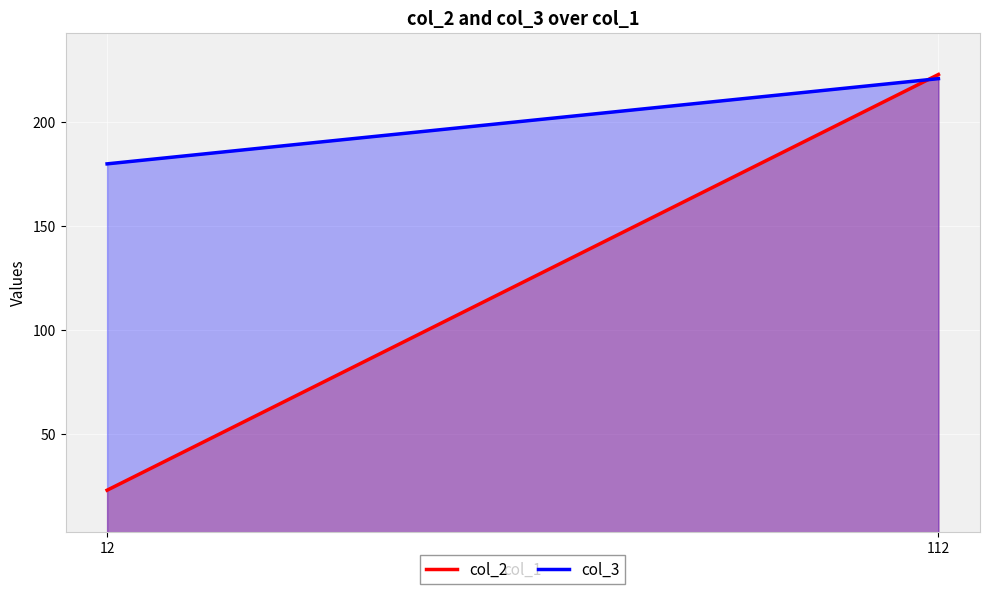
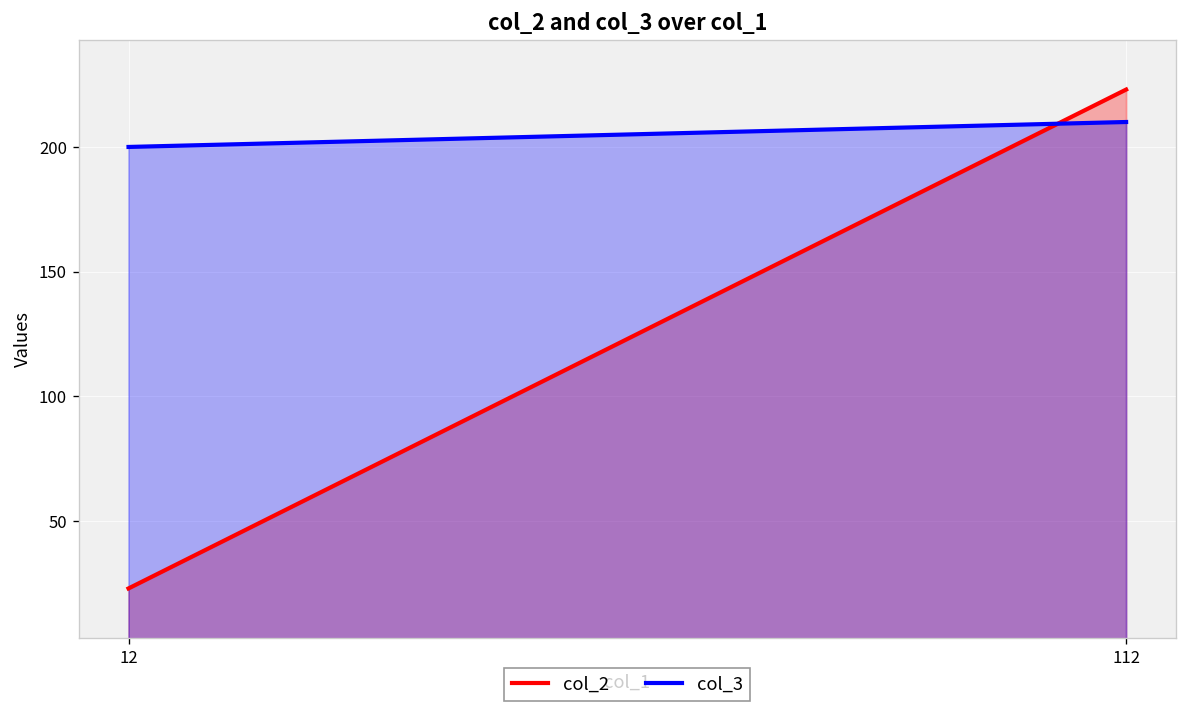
col_3, 12: 180 -> 200
col_3, 112: 221 -> 210
